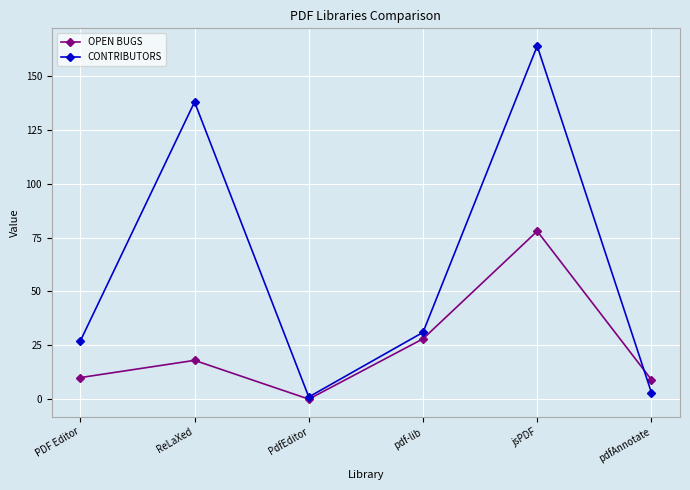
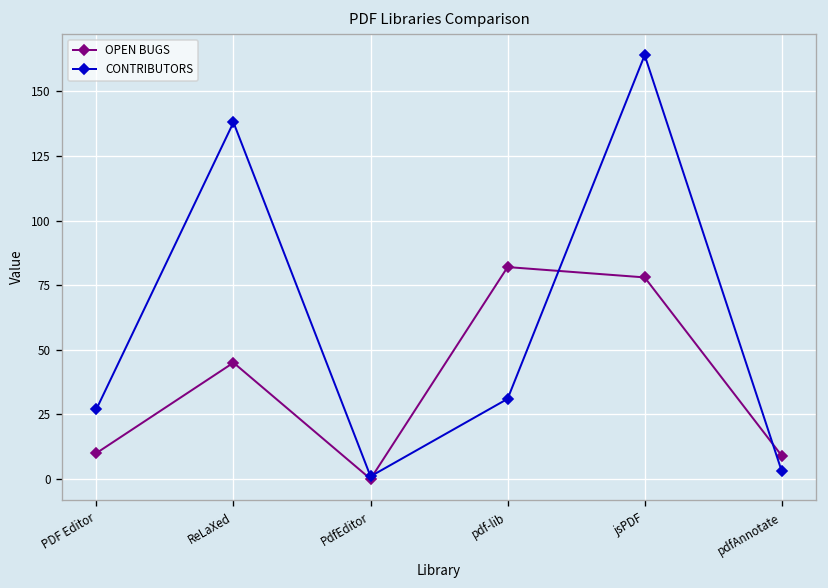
OPEN BUGS, ReLaXed: 18 -> 45
OPEN BUGS, pdf-lib: 28 -> 82
